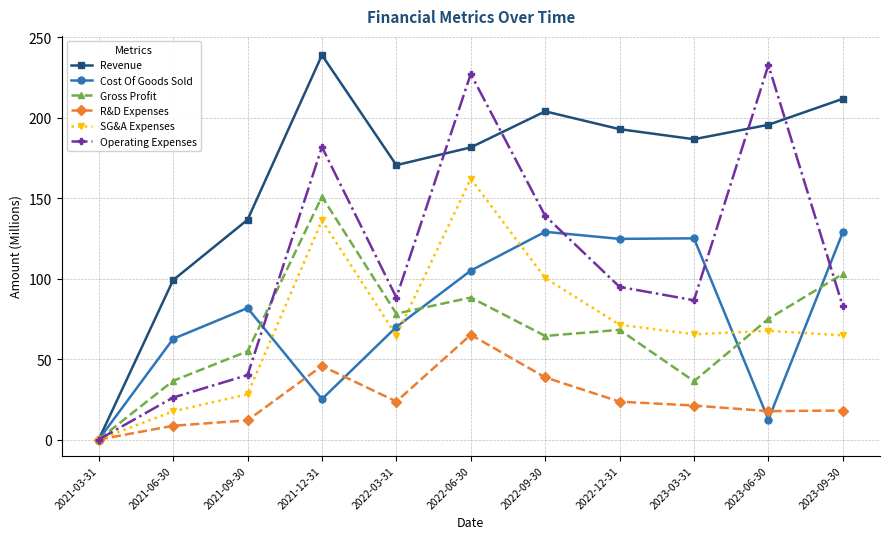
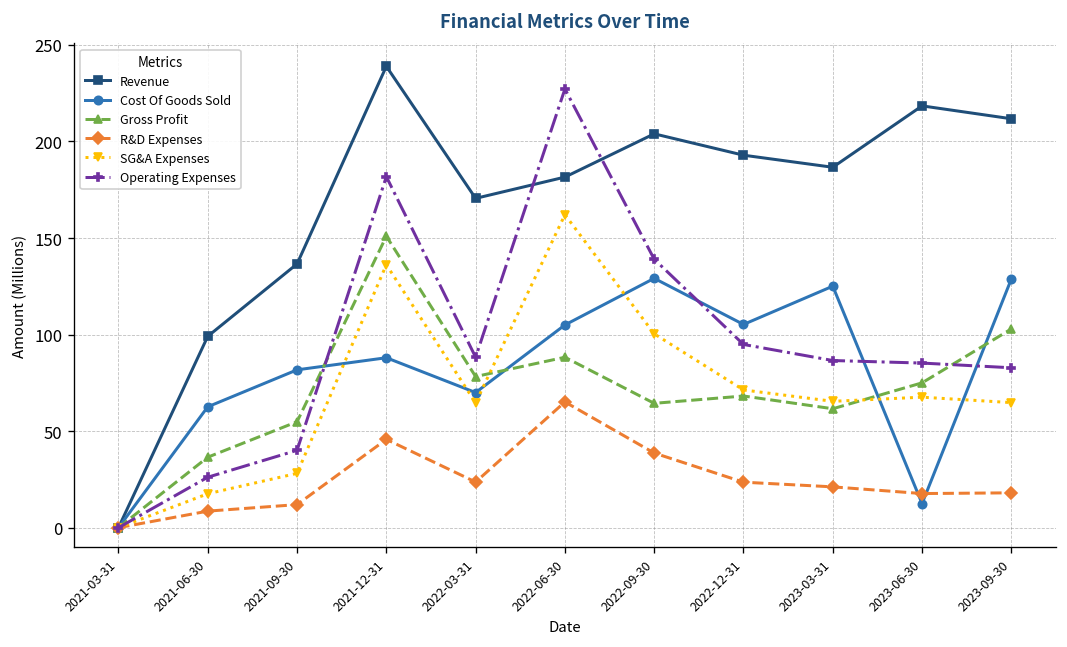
Cost Of Goods Sold, 2021-12-31: 25 -> 88
Cost Of Goods Sold, 2022-12-31: 125 -> 105
Gross Profit, 2023-03-31: 36 -> 62
Revenue, 2023-06-30: 196 -> 218
Operating Expenses, 2023-06-30: 233 -> 85
